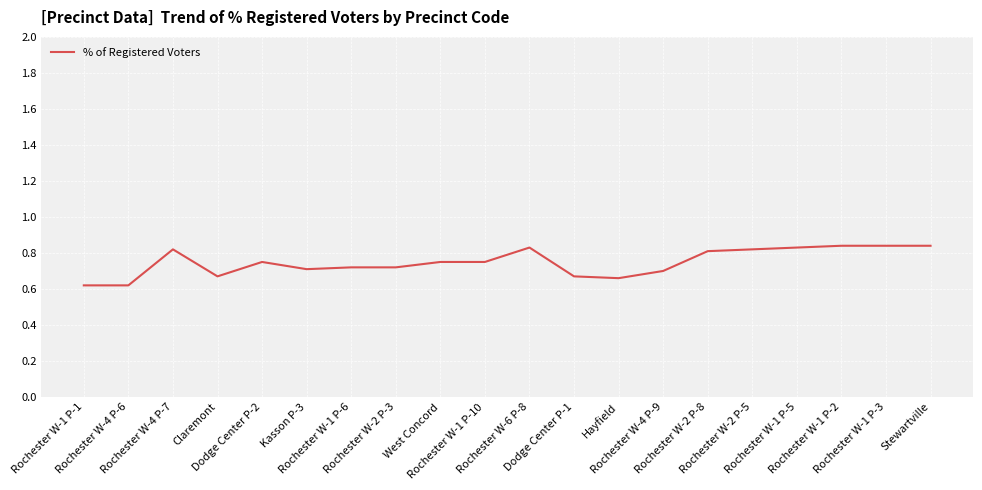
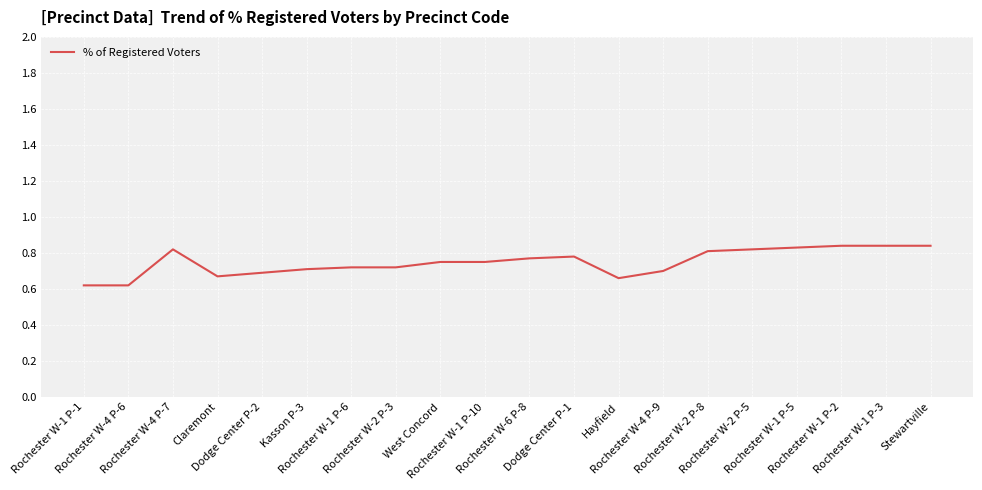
Dodge Center P-2: 0.75 -> 0.69
Rochester W-6 P-8: 0.83 -> 0.77
Dodge Center P-1: 0.67 -> 0.78
